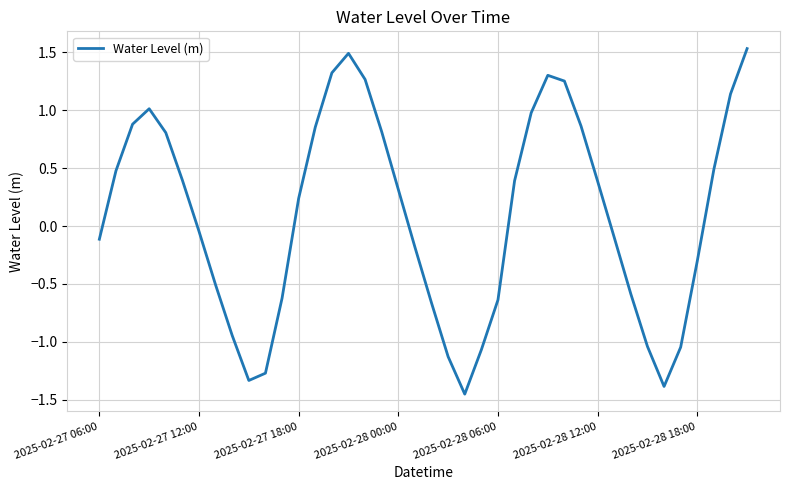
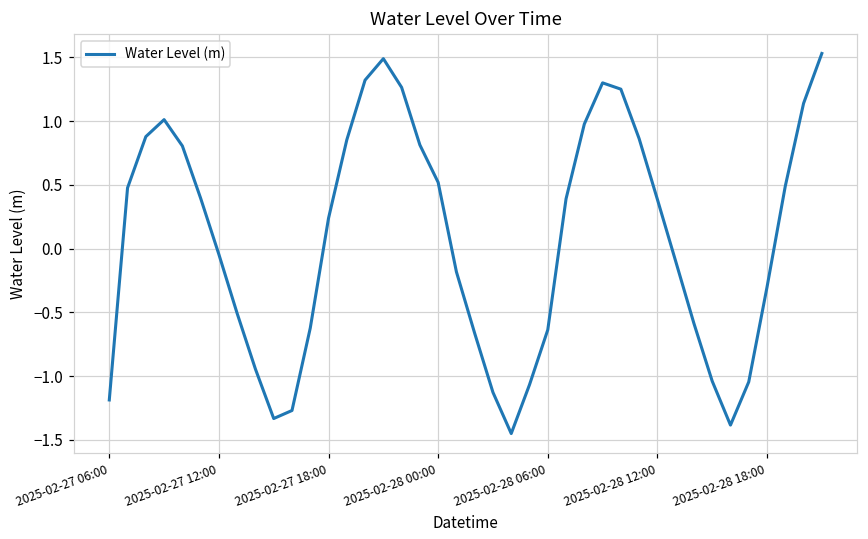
2025-02-27 06:00: -0.11 -> -1.19
2025-02-28 00:00: 0.31 -> 0.52
